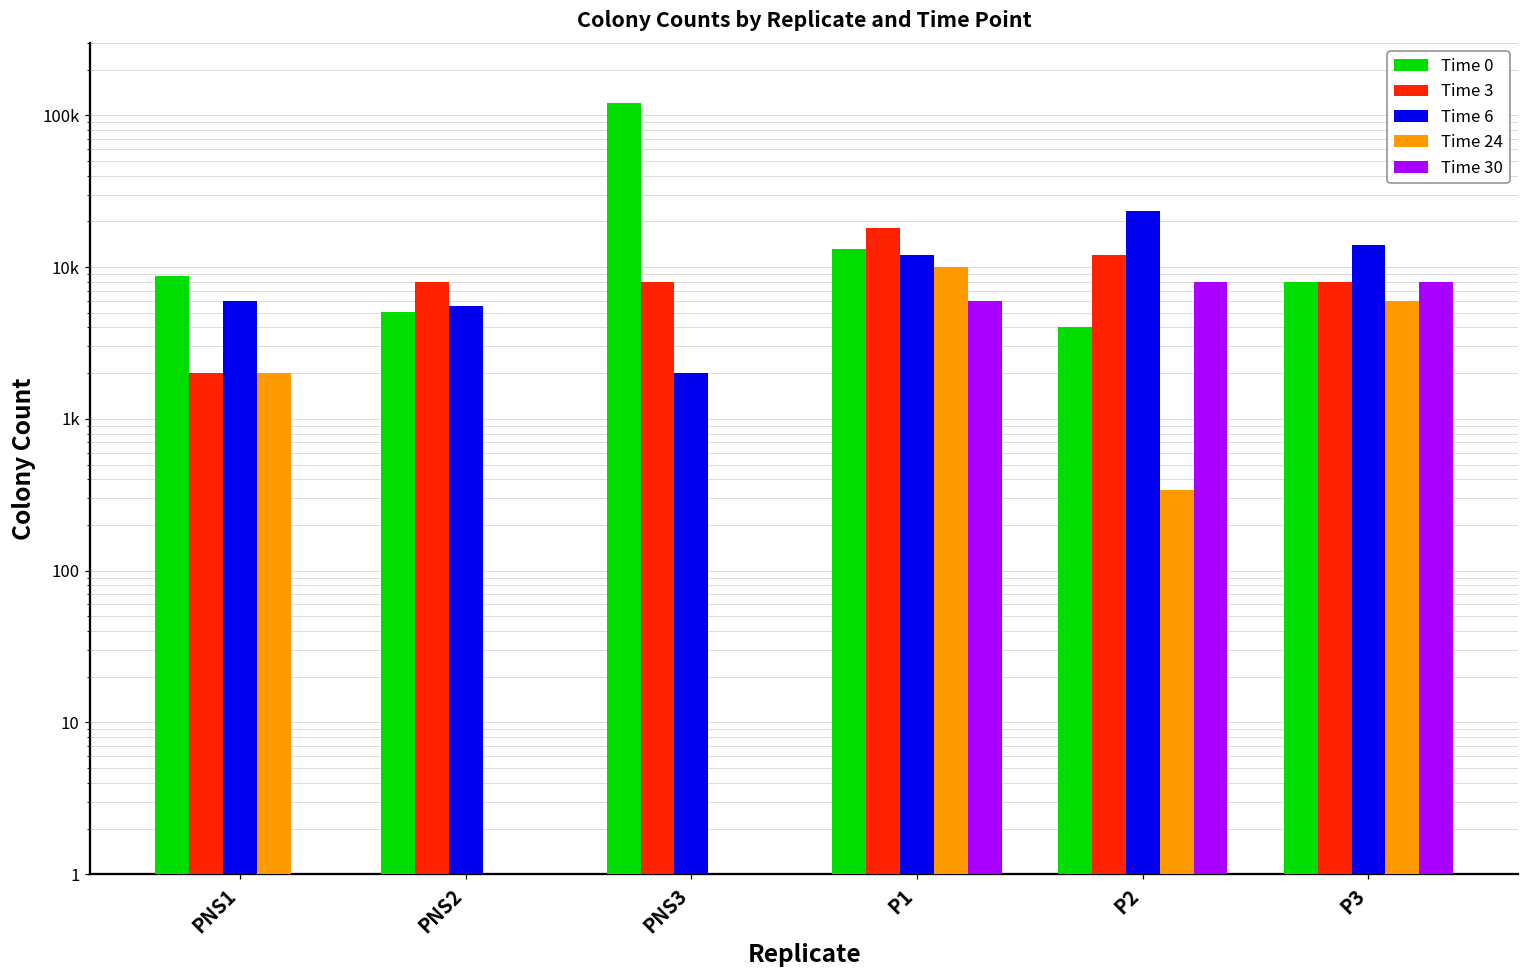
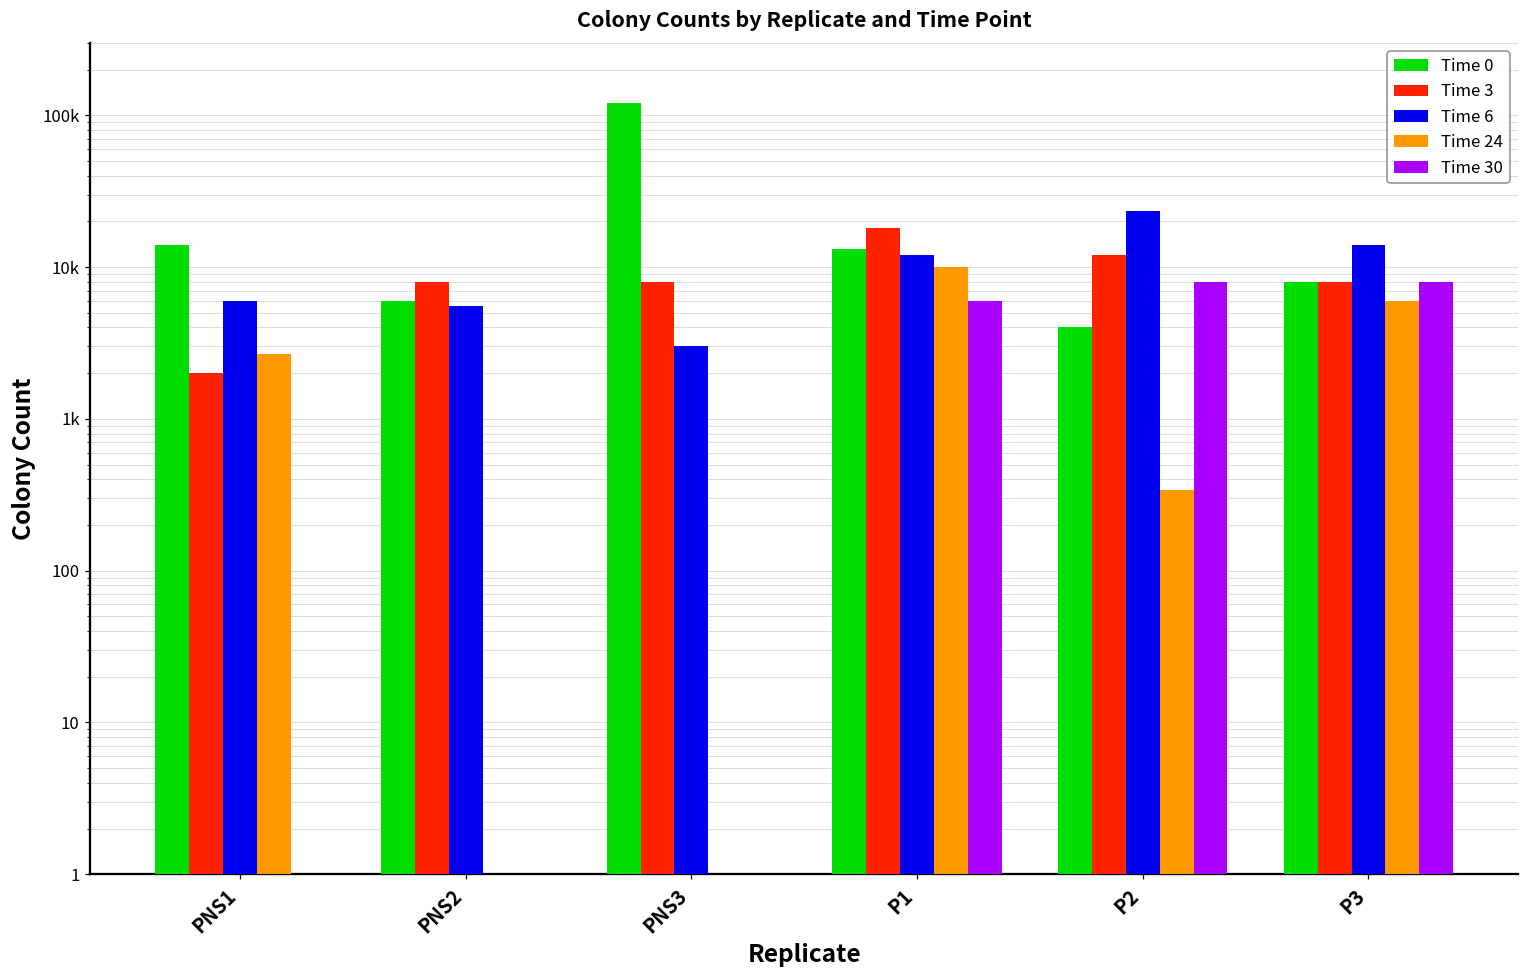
Time 0, PNS1: 9000 -> 14000
Time 24, PNS1: 2000 -> 2700
Time 0, PNS2: 5100 -> 6000
Time 6, PNS3: 2000 -> 3000
